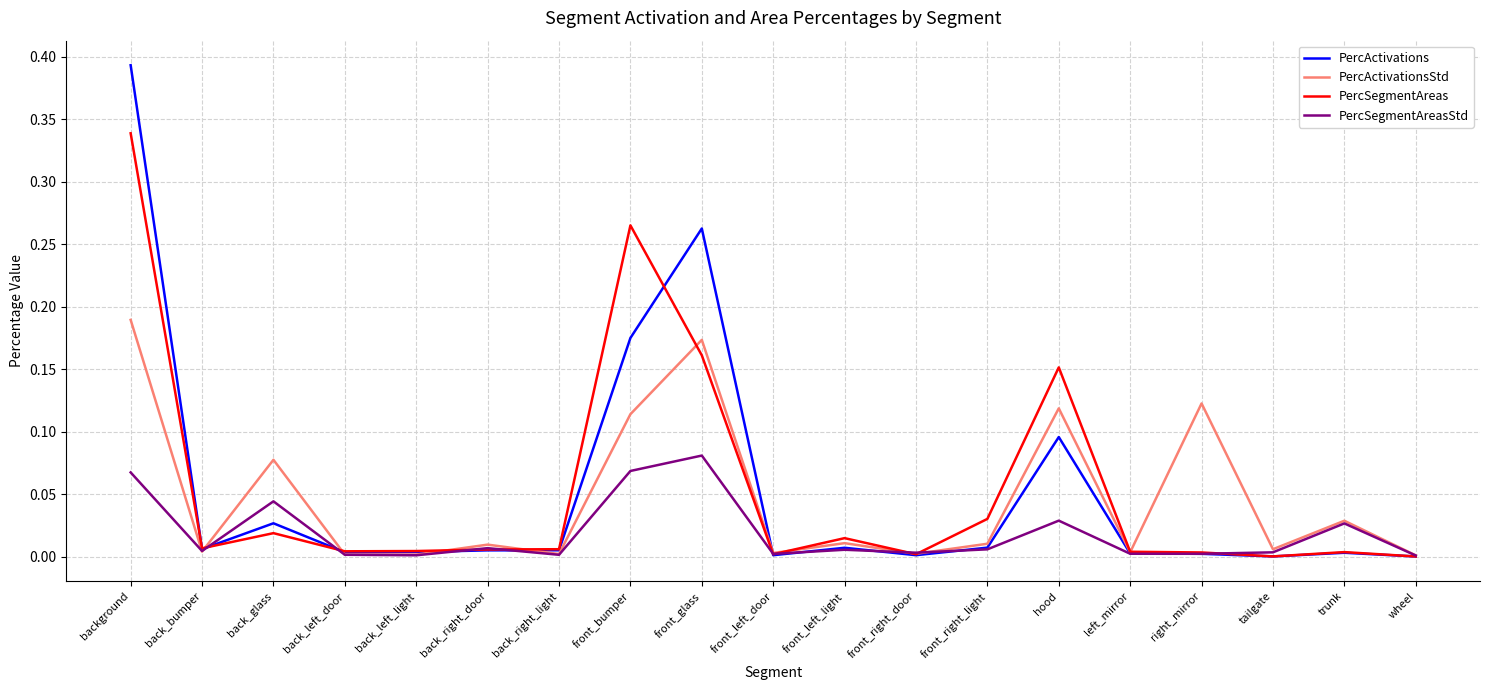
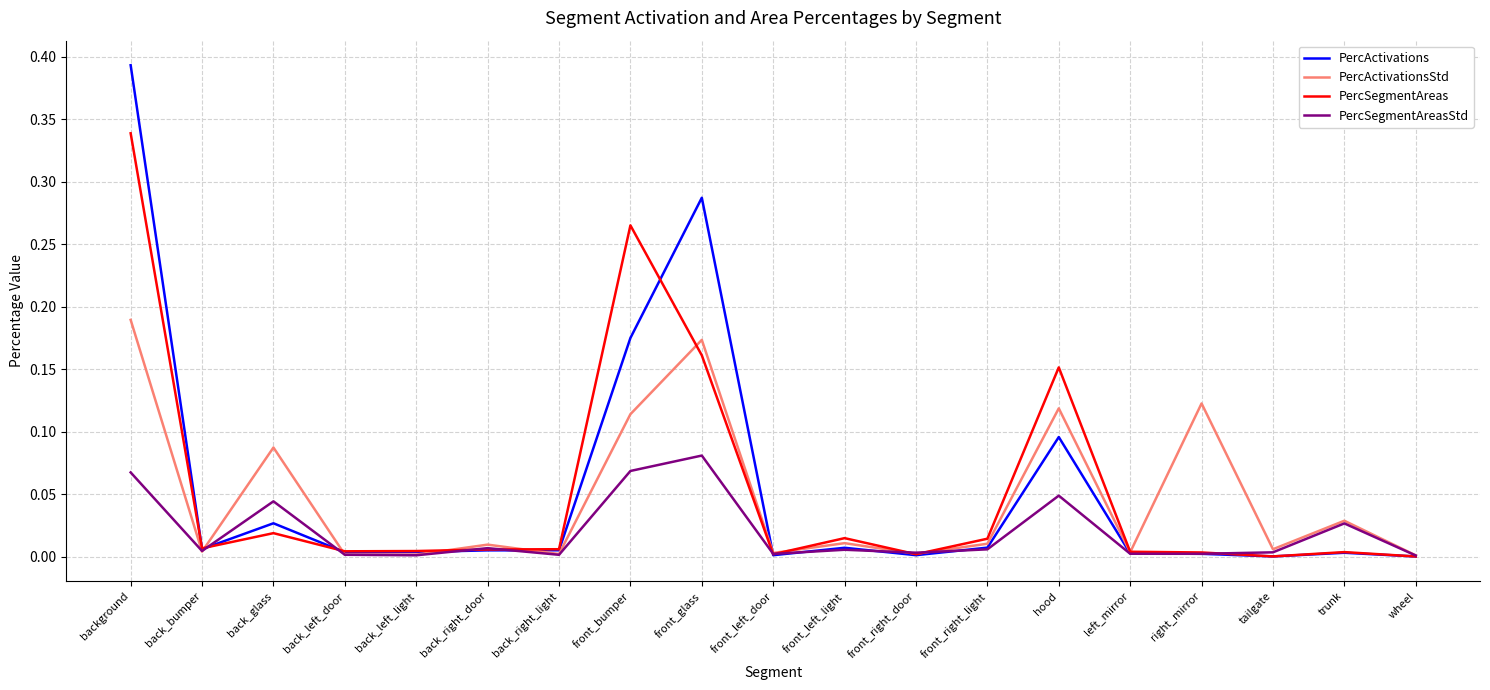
PercActivationsStd, back_glass: 0.077 -> 0.087
PercActivations, front_glass: 0.263 -> 0.287
PercSegmentAreas, front_right_light: 0.030 -> 0.014
PercSegmentAreasStd, hood: 0.029 -> 0.049
